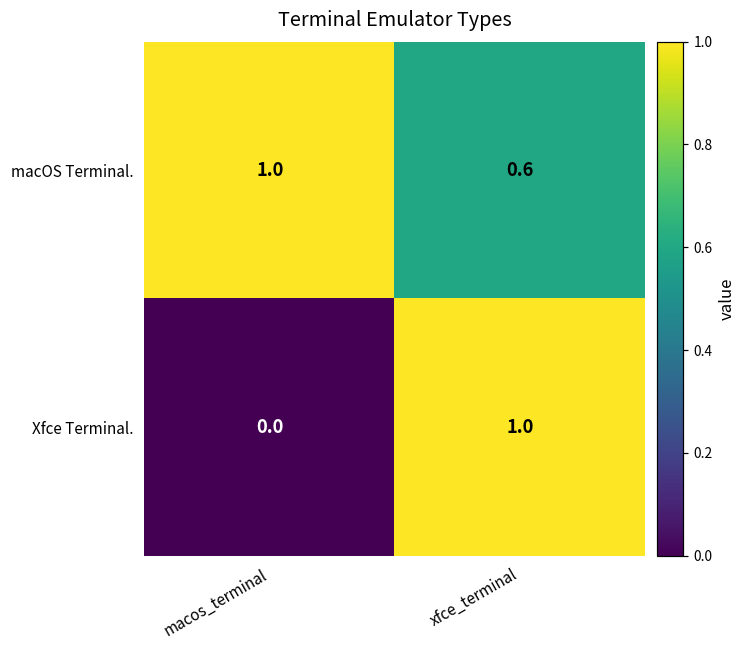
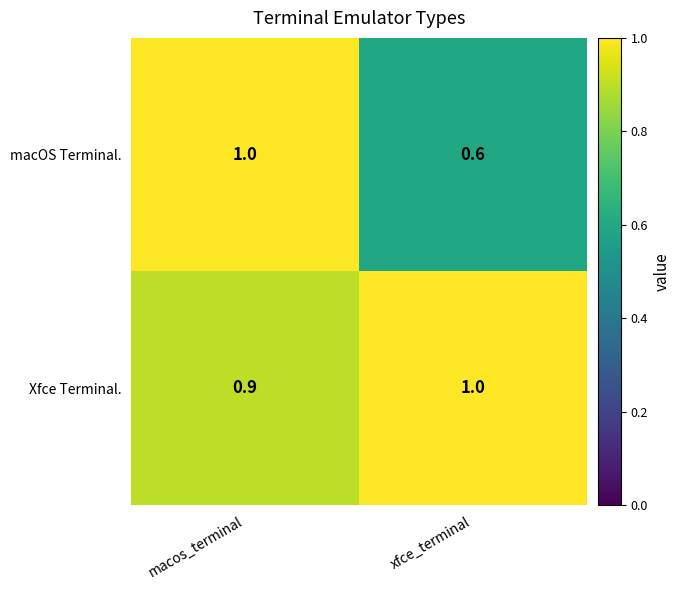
Xfce Terminal., macos_terminal: 0.0 -> 0.9
